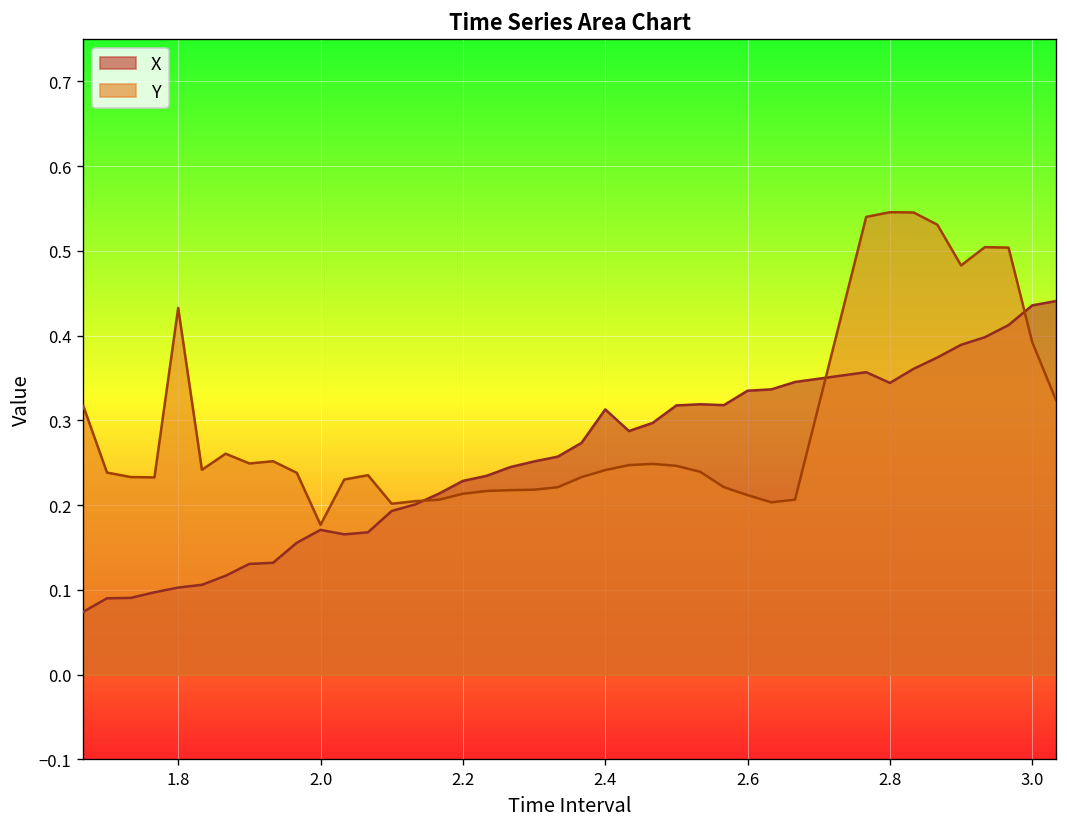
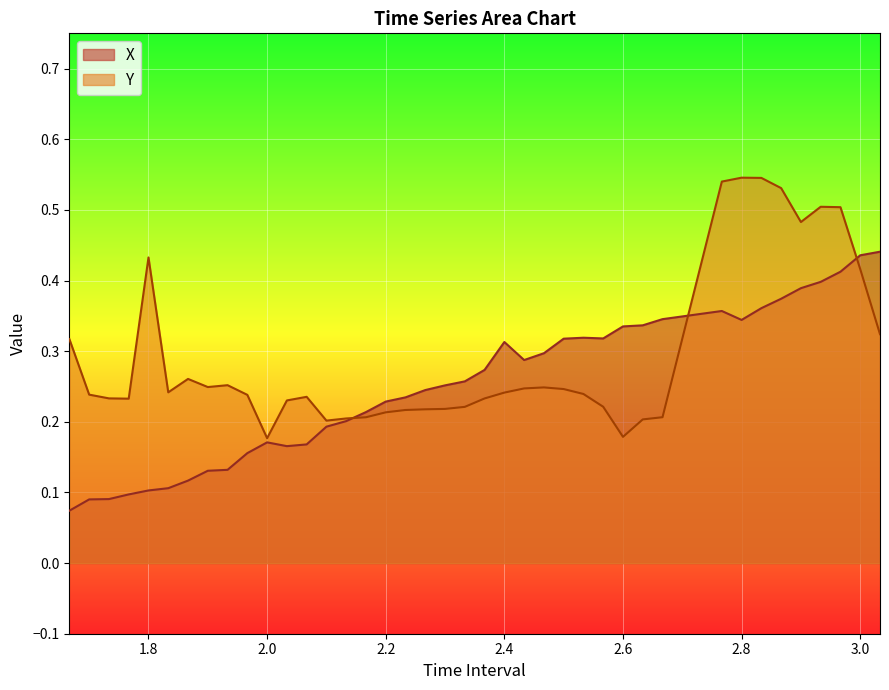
Y, 2.6: 0.21 -> 0.18
Y, 3.0: 0.39 -> 0.42
